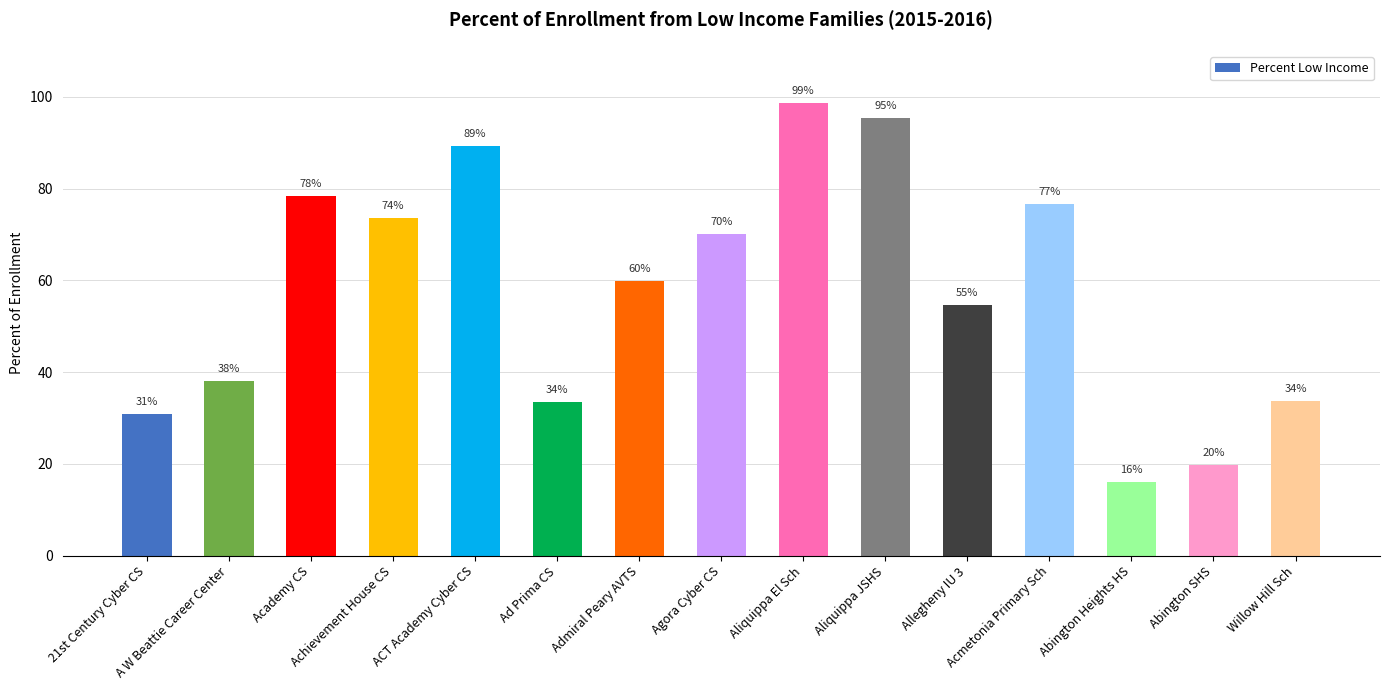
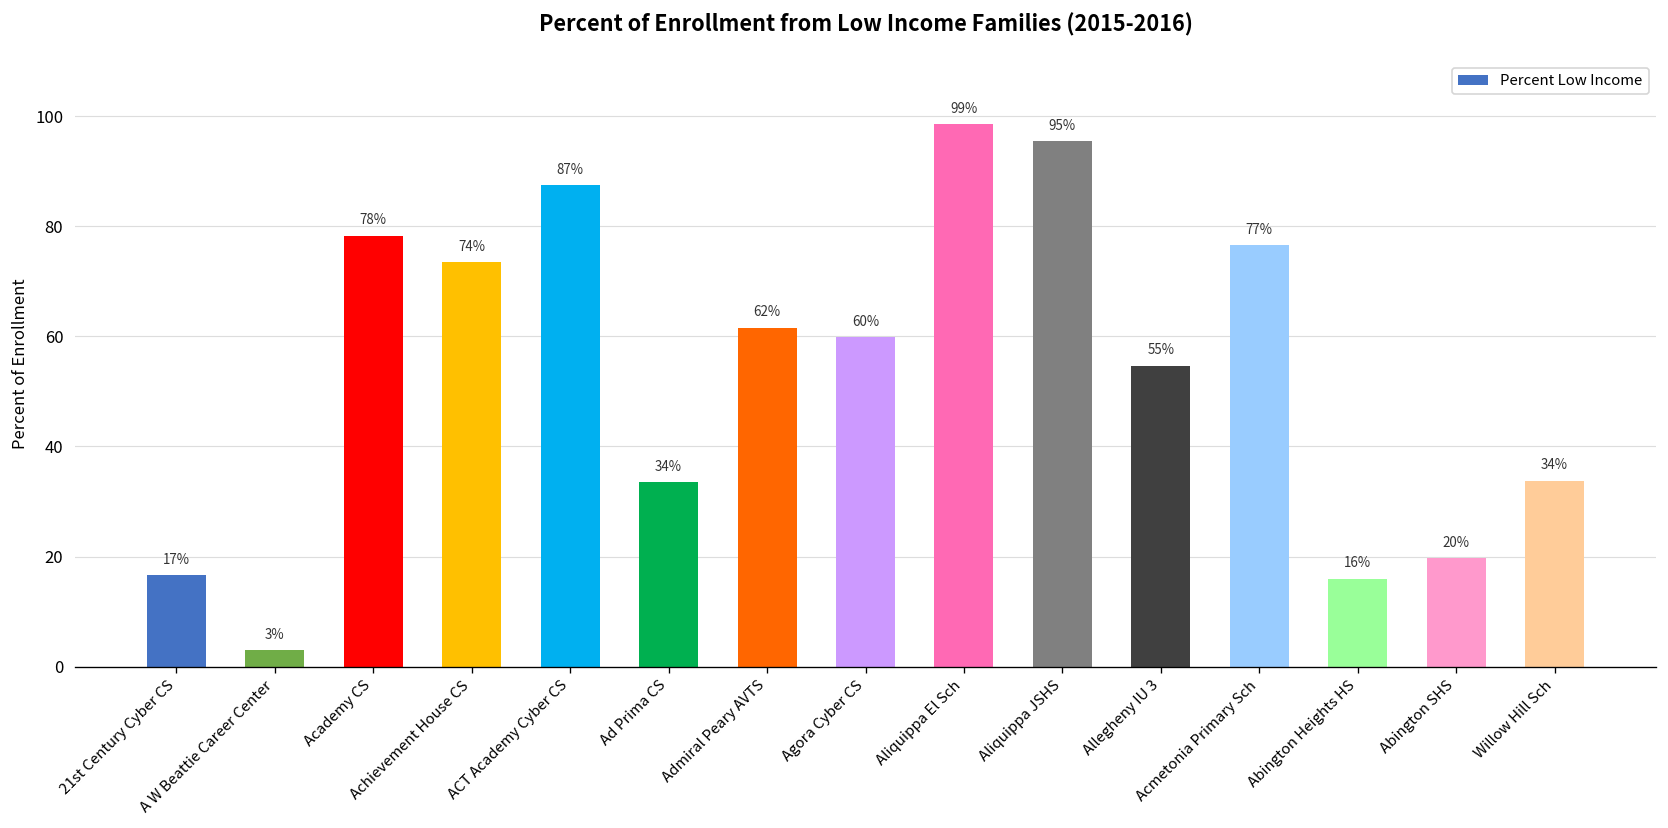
21st Century Cyber CS: 31% -> 17%
A W Beattie Career Center: 38% -> 3%
ACT Academy Cyber CS: 89% -> 87%
Admiral Peary AVTS: 60% -> 62%
Agora Cyber CS: 70% -> 60%
